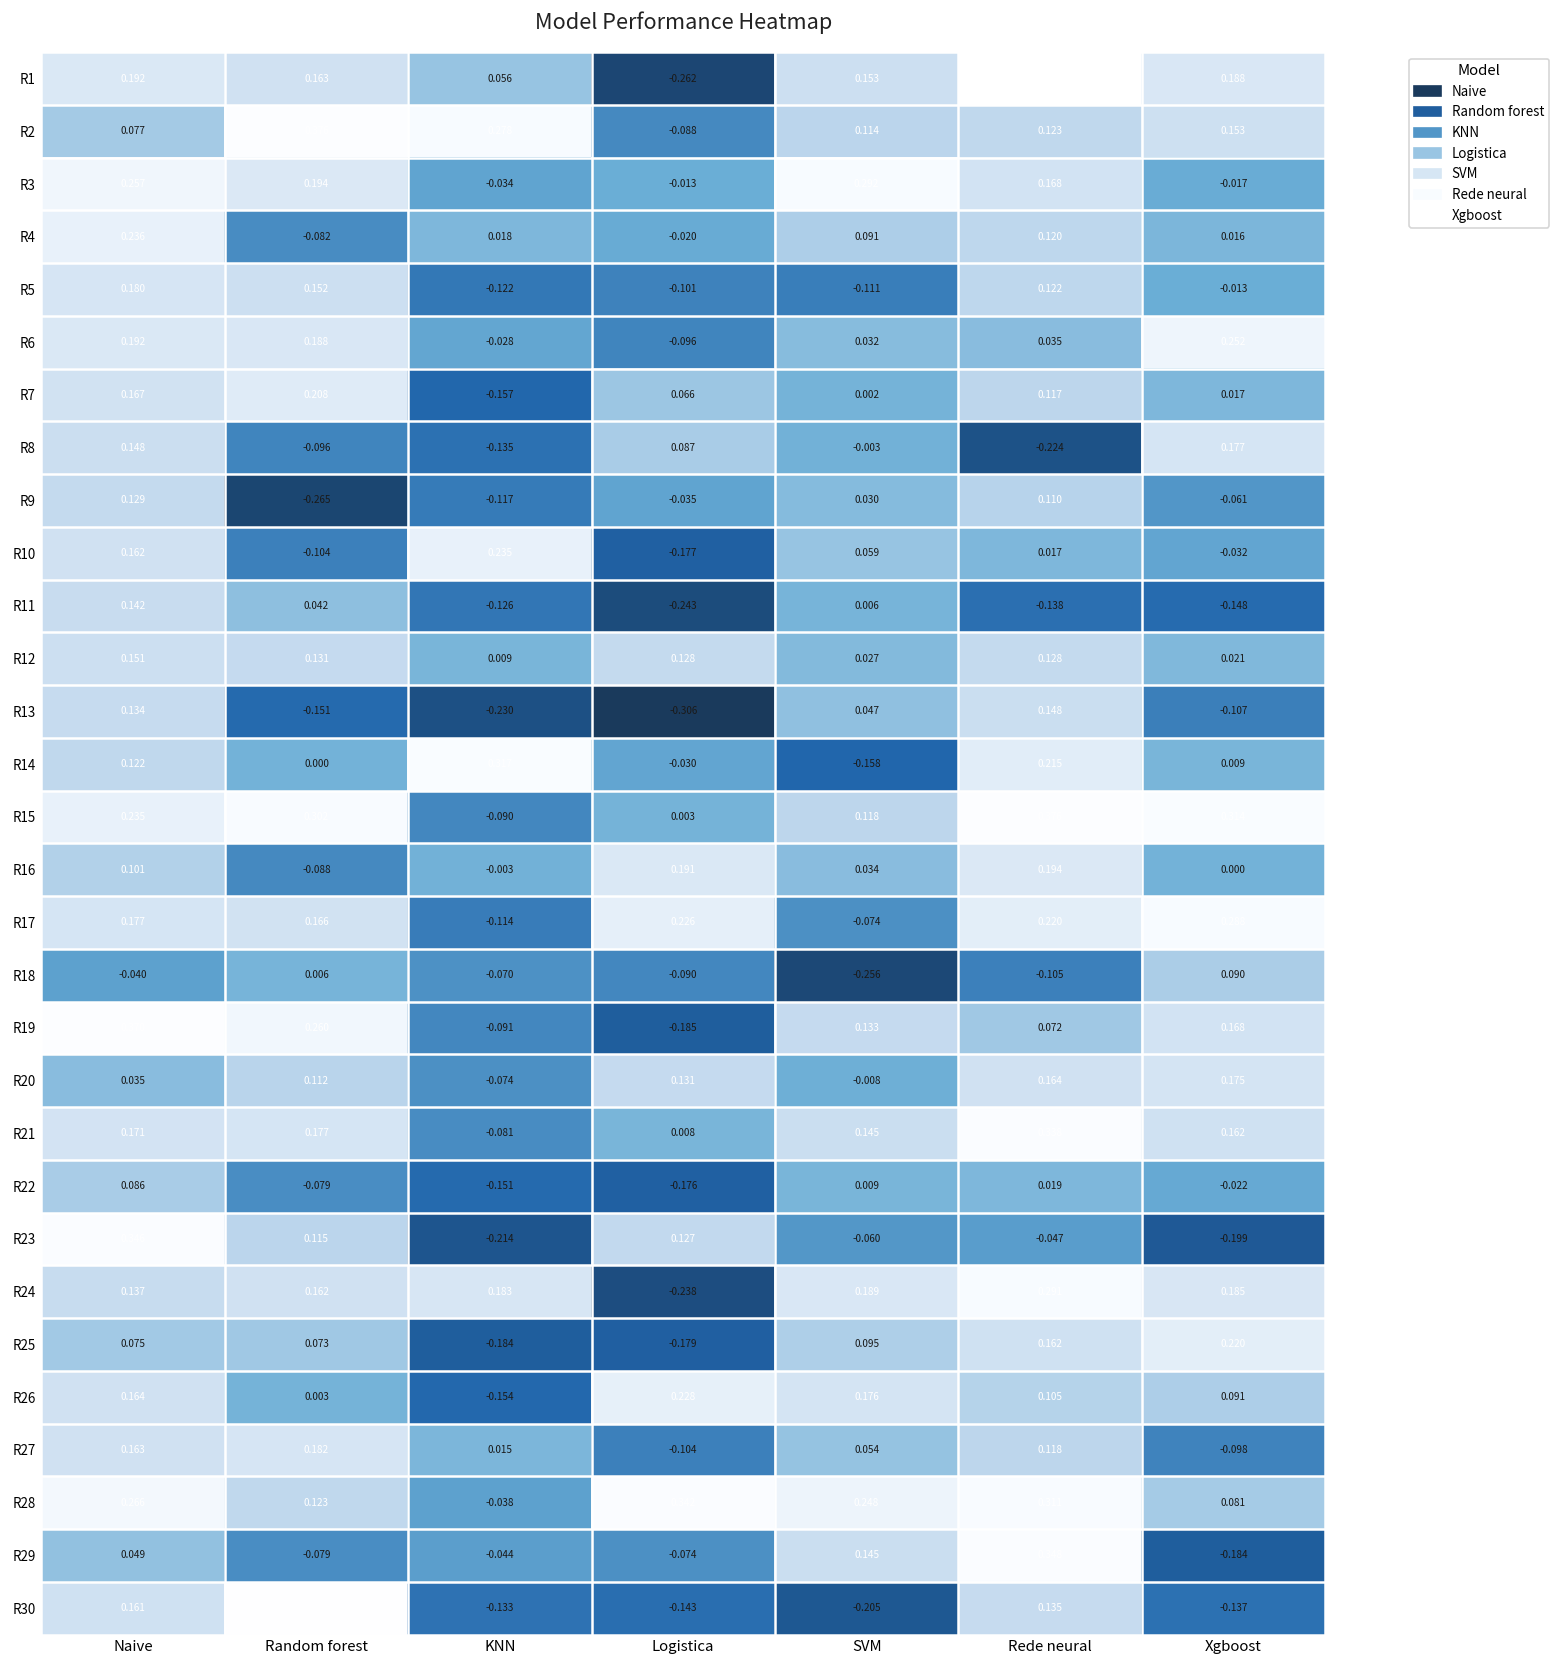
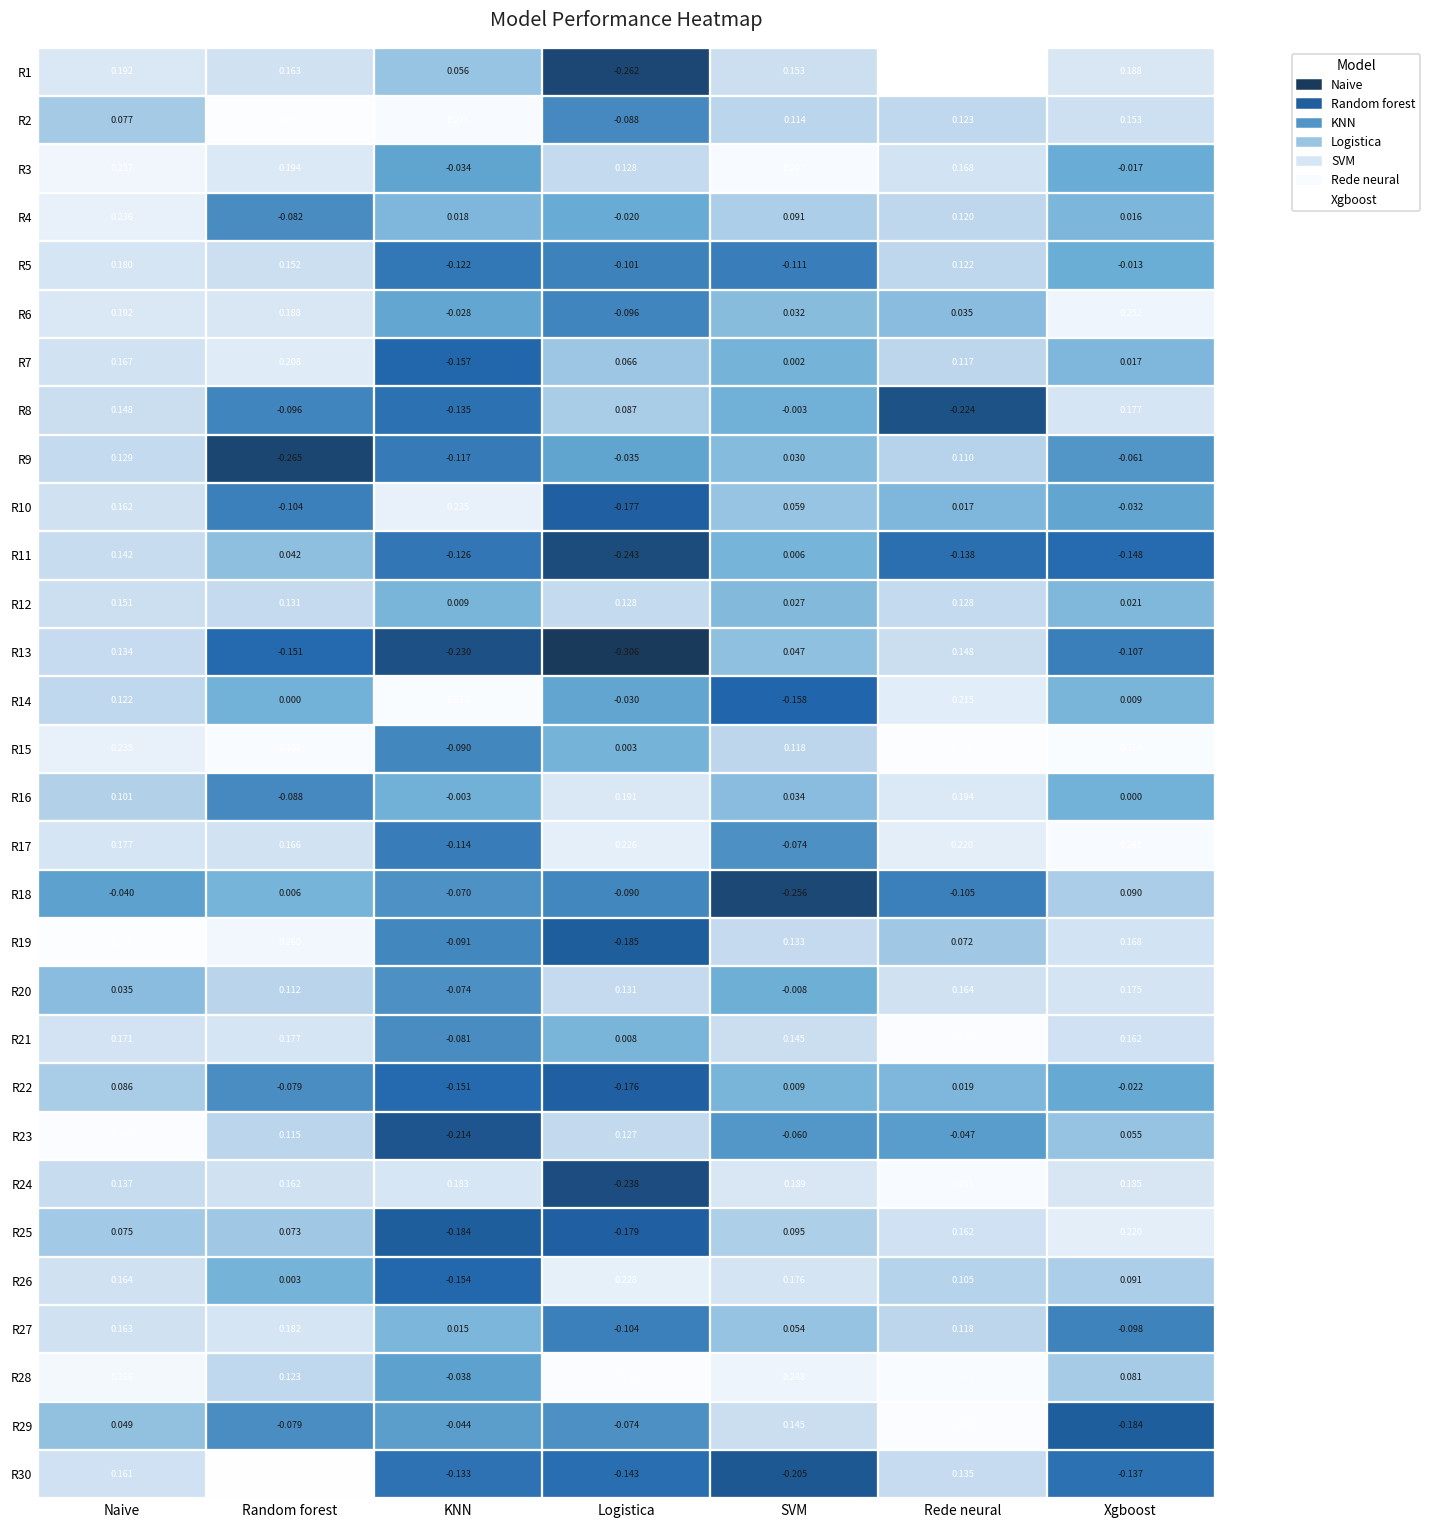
R3, Logistica: -0.013 -> 0.128
R23, Xgboost: -0.199 -> 0.055
